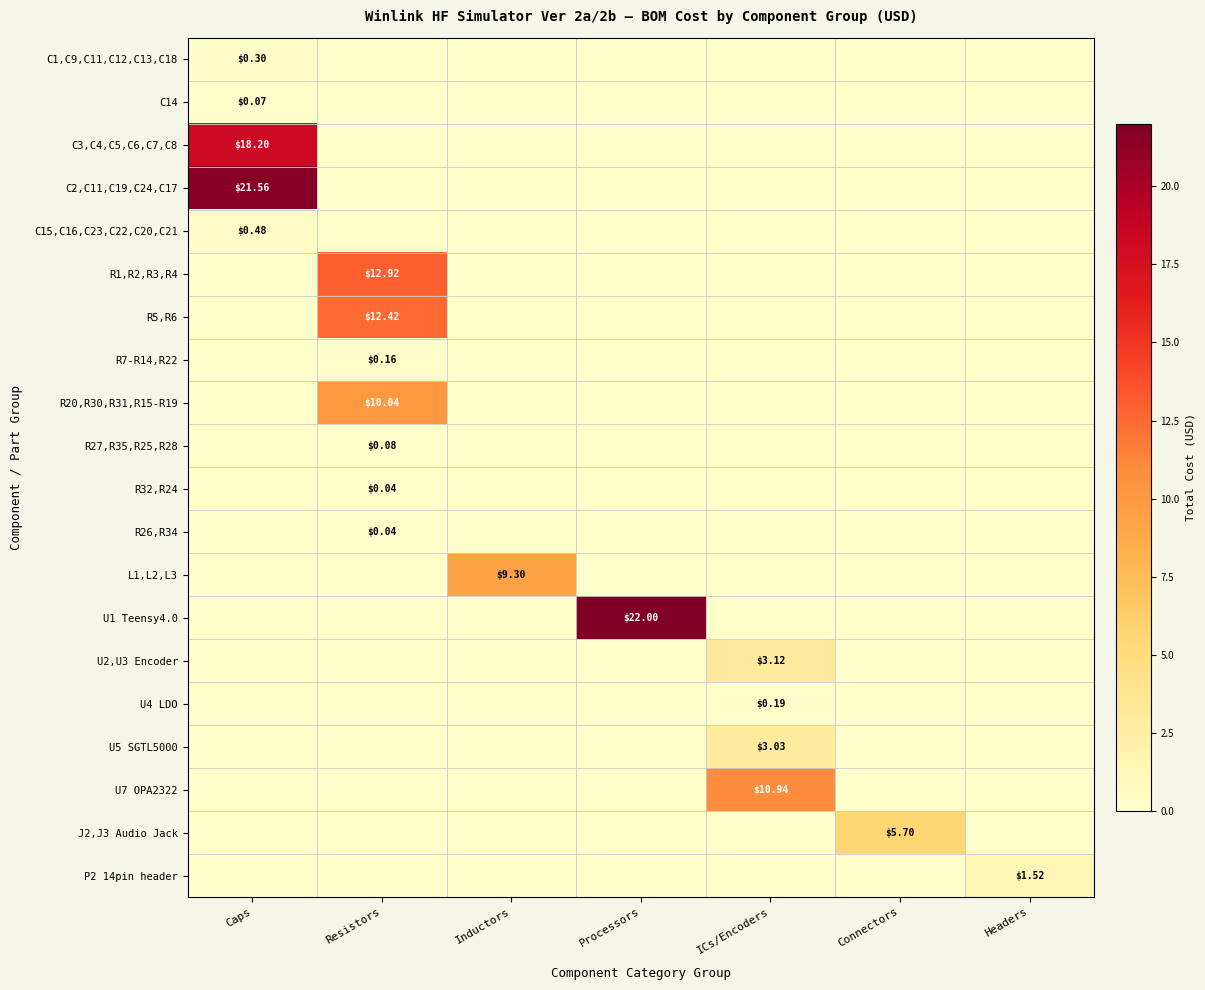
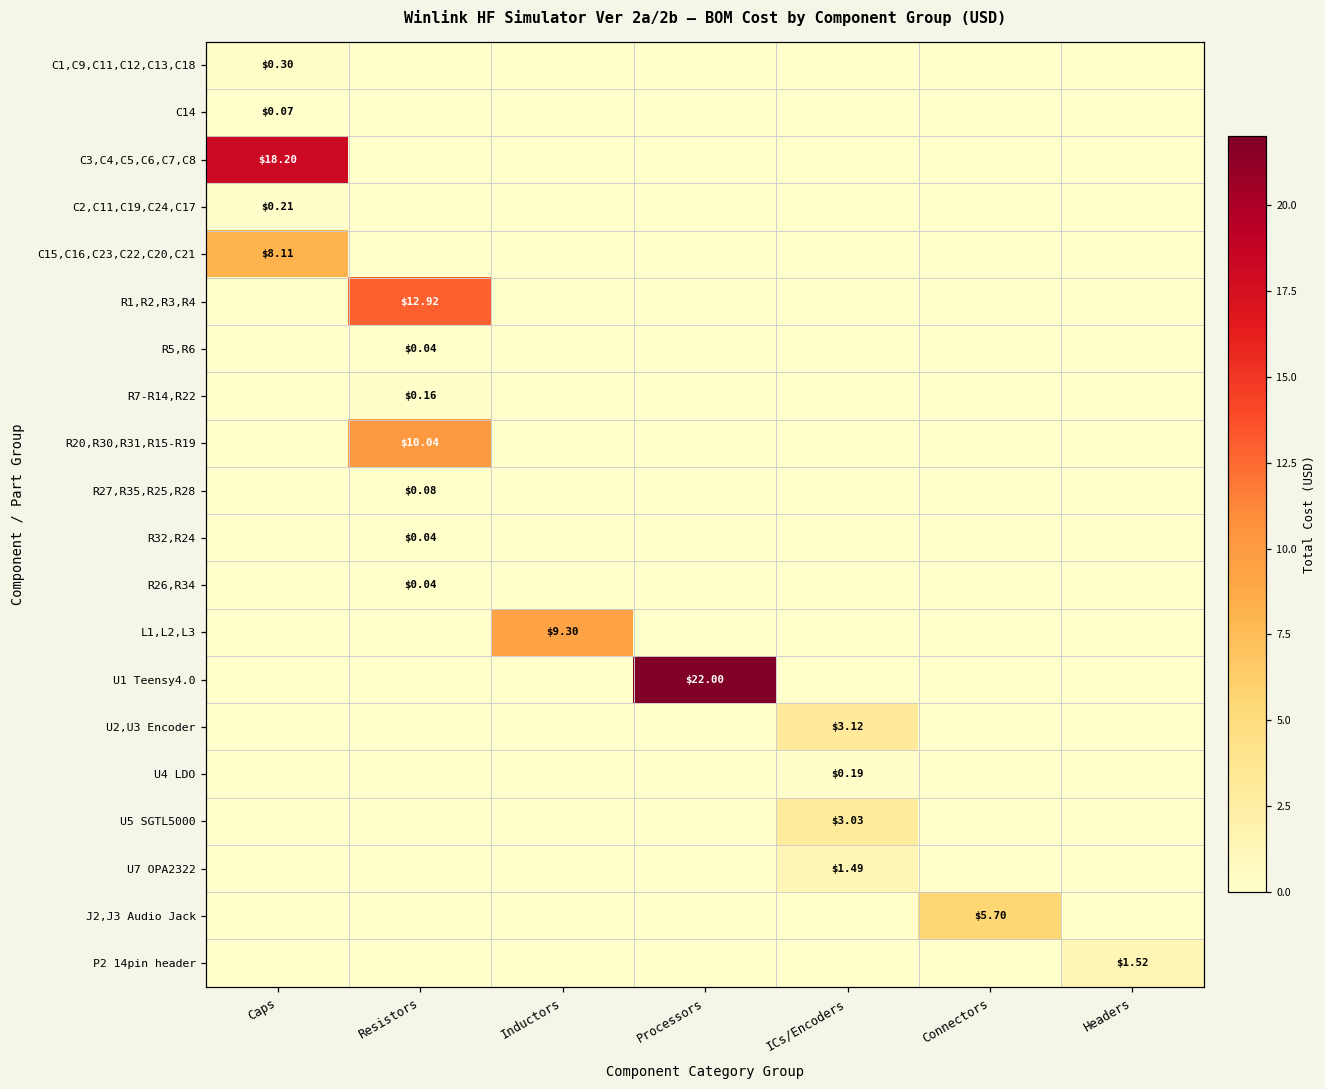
C2,C11,C19,C24,C17, Caps: $21.56 -> $0.21
C15,C16,C23,C22,C20,C21, Caps: $0.48 -> $8.11
R5,R6, Resistors: $12.42 -> $0.04
U7 OPA2322, ICs/Encoders: $10.94 -> $1.49
